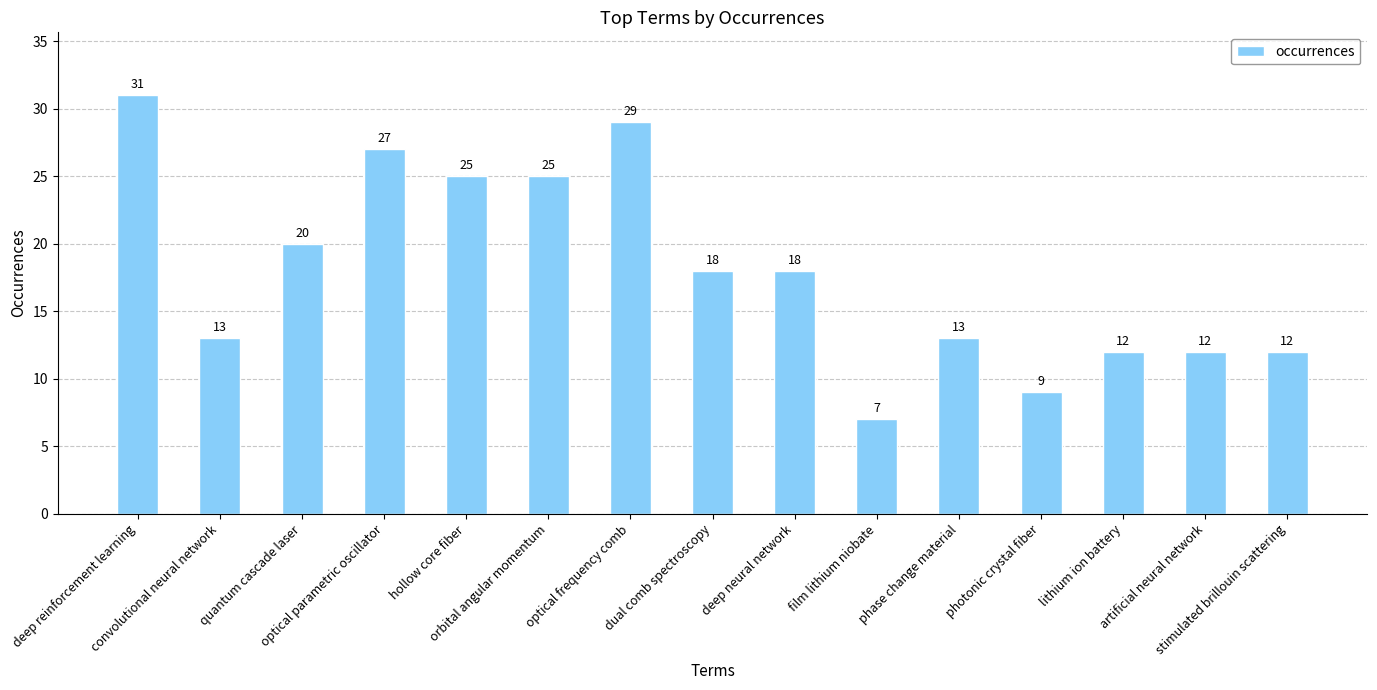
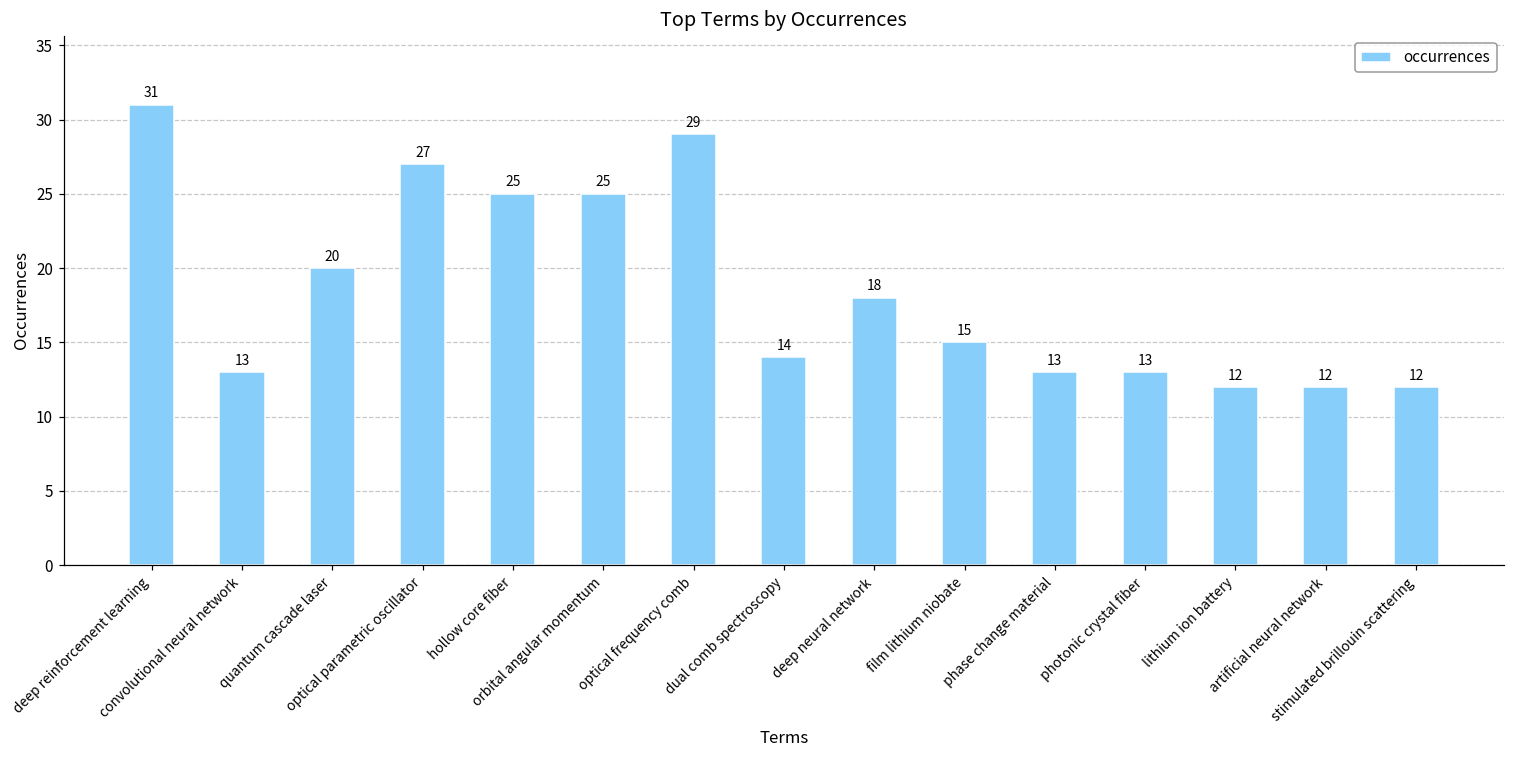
dual comb spectroscopy: 18 -> 14
film lithium niobate: 7 -> 15
photonic crystal fiber: 9 -> 13
